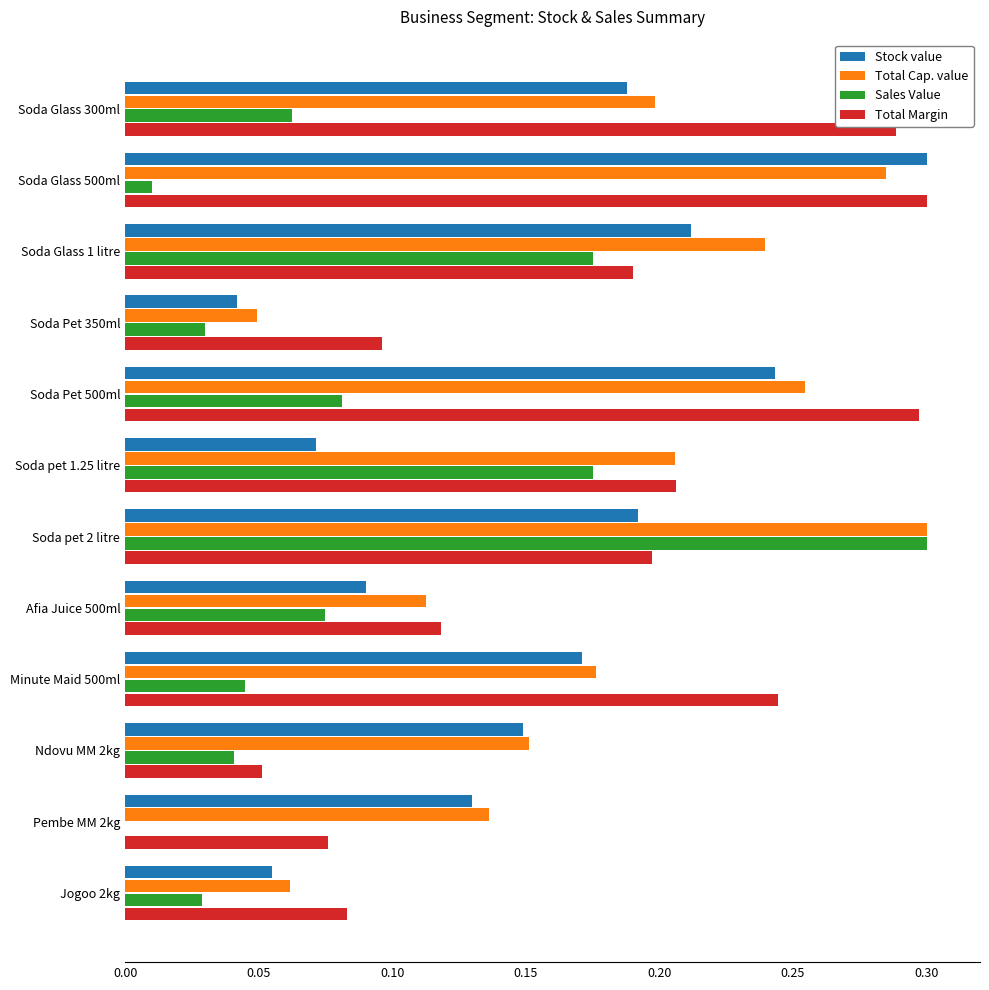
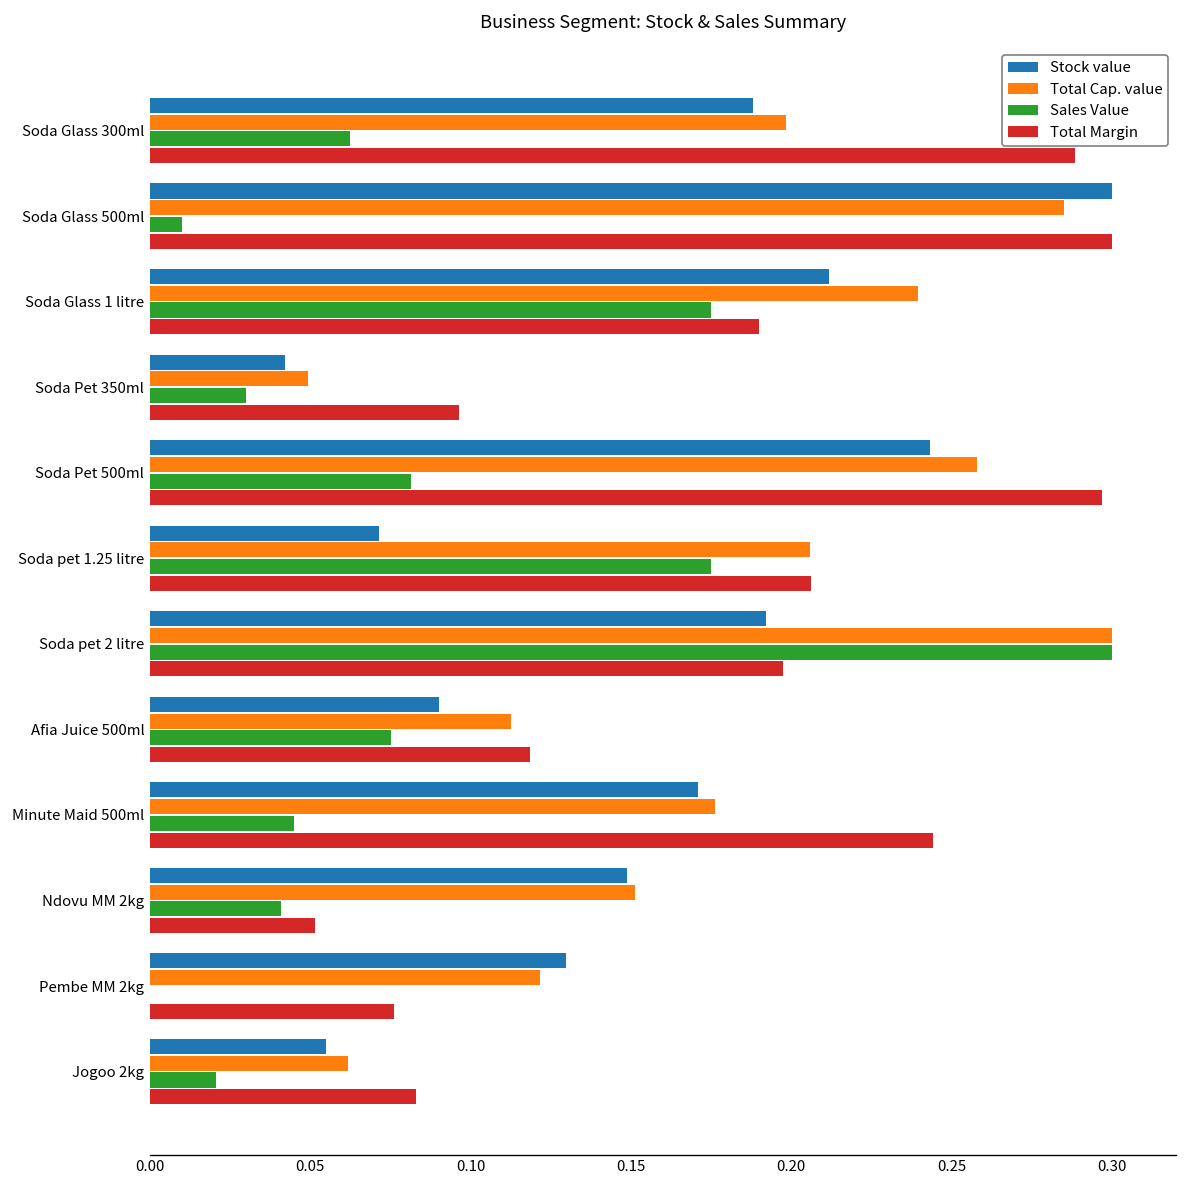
Total Cap. value, Soda Pet 500ml: 0.255 -> 0.258
Total Cap. value, Pembe MM 2kg: 0.136 -> 0.122
Sales Value, Jogoo 2kg: 0.029 -> 0.021
